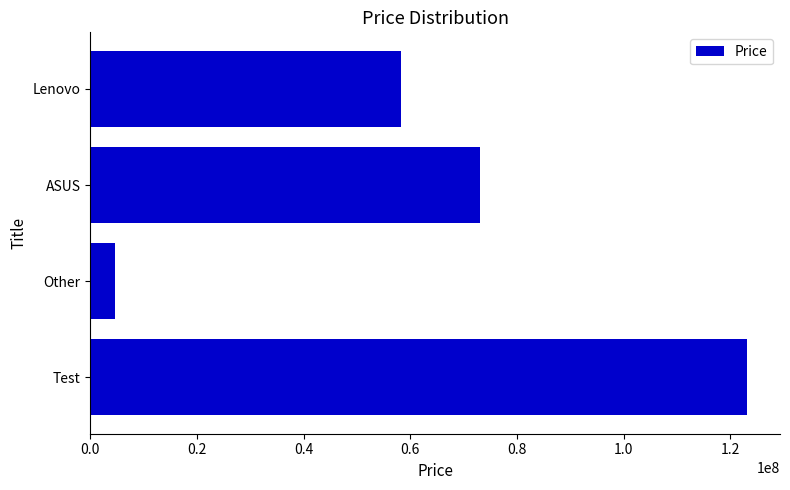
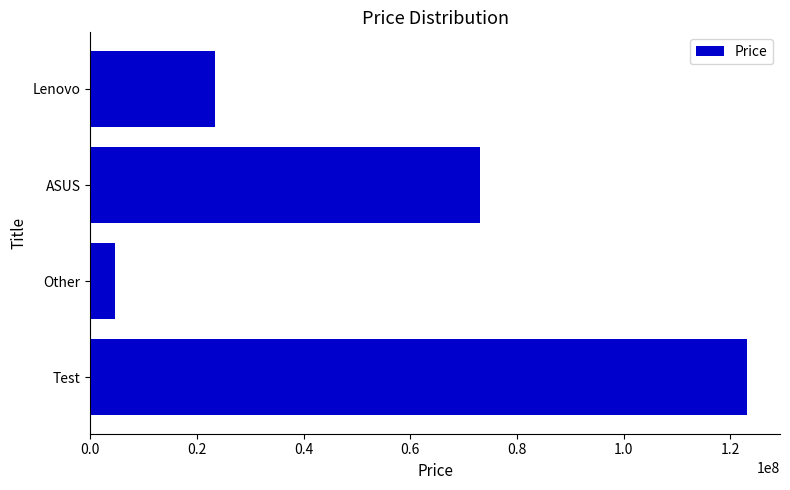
Lenovo: 58000000 -> 23000000
